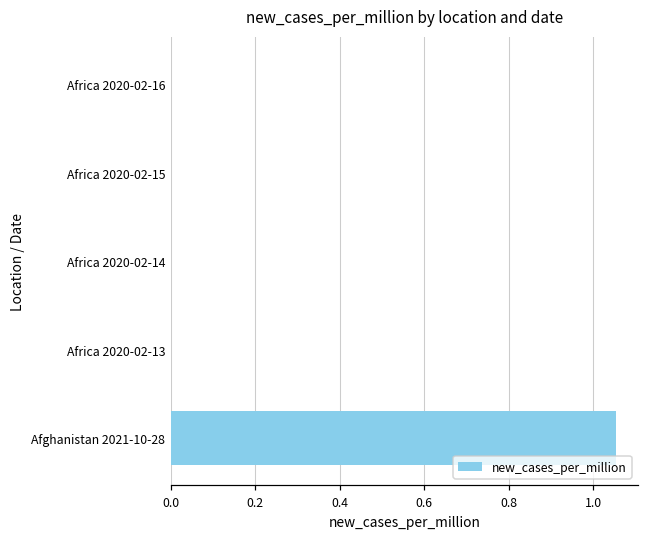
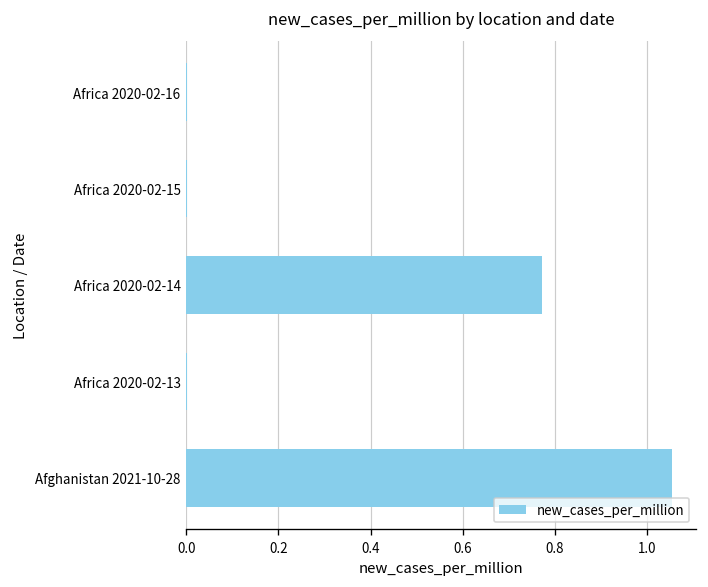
Africa 2020-02-14: 0.00 -> 0.77
